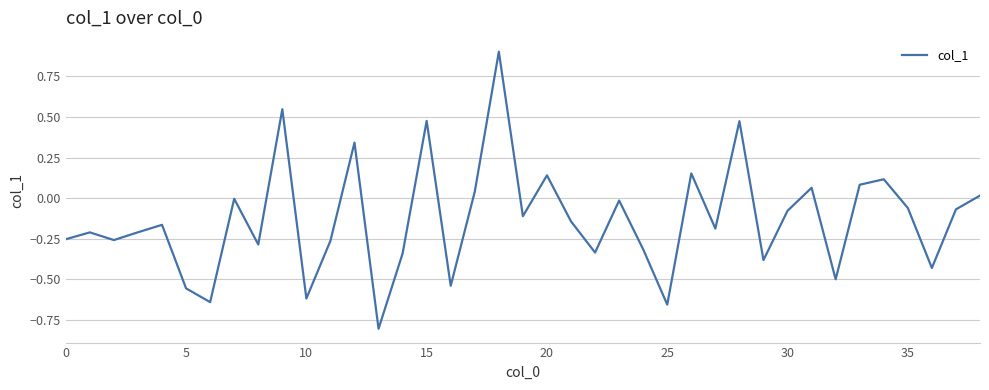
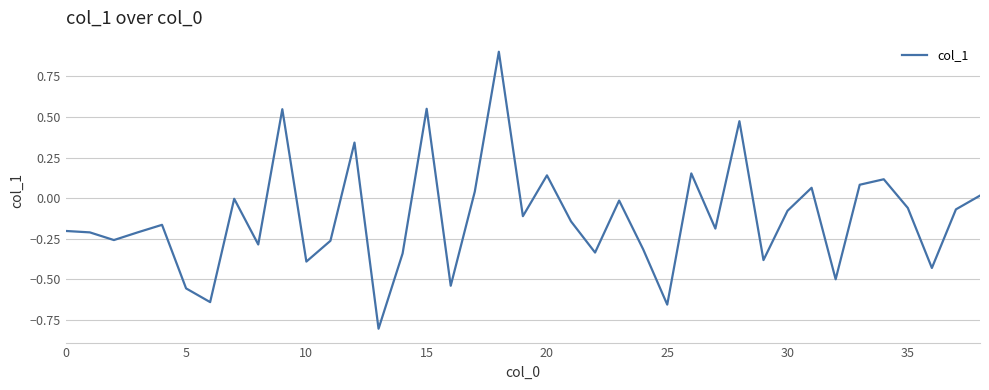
0: -0.25 -> -0.20
10: -0.62 -> -0.39
15: 0.48 -> 0.55
